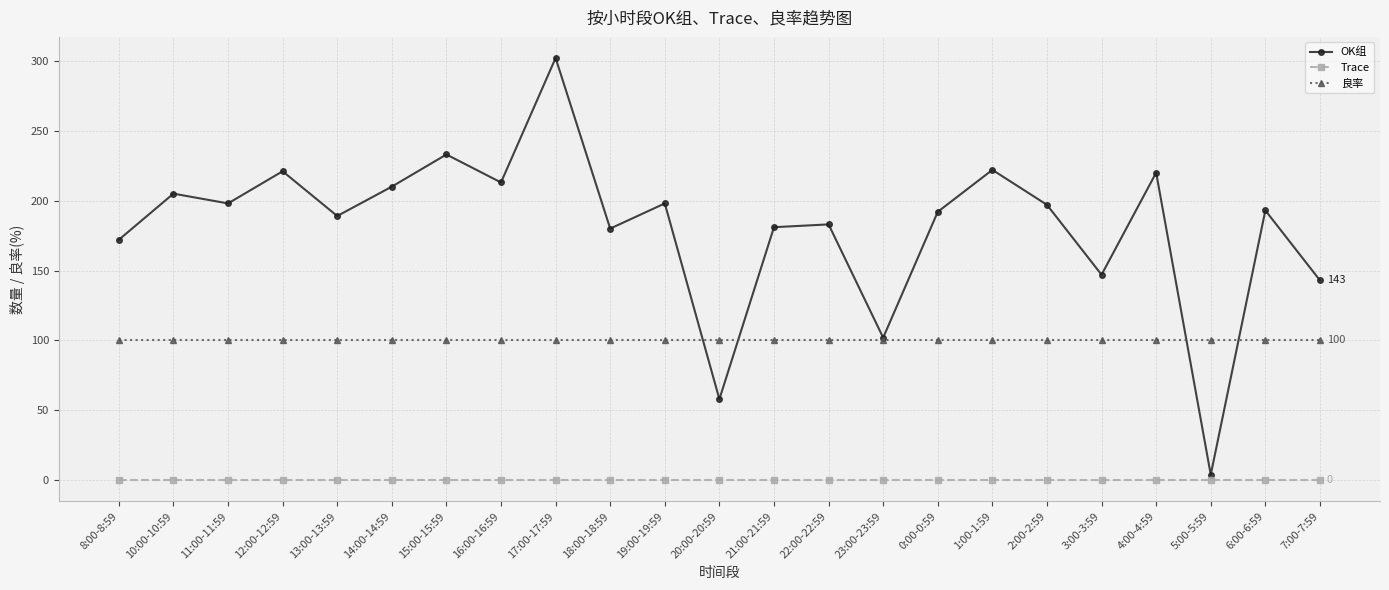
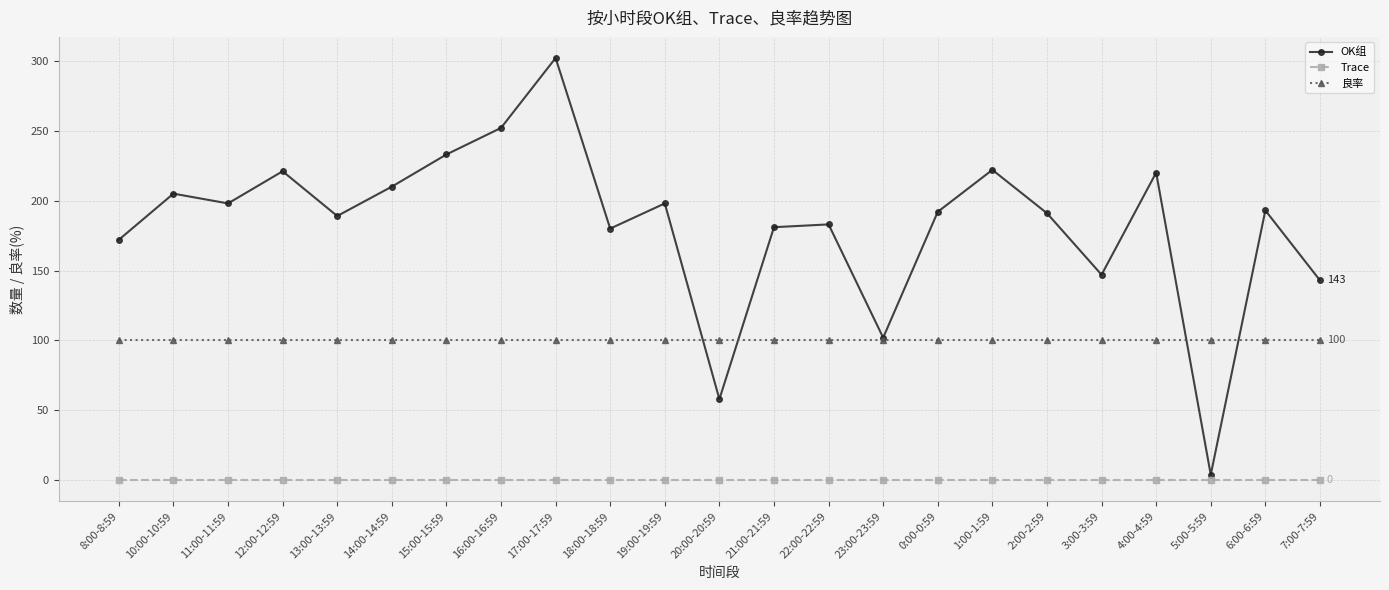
OK组, 16:00-16:59: 213 -> 252
OK组, 2:00-2:59: 197 -> 191
